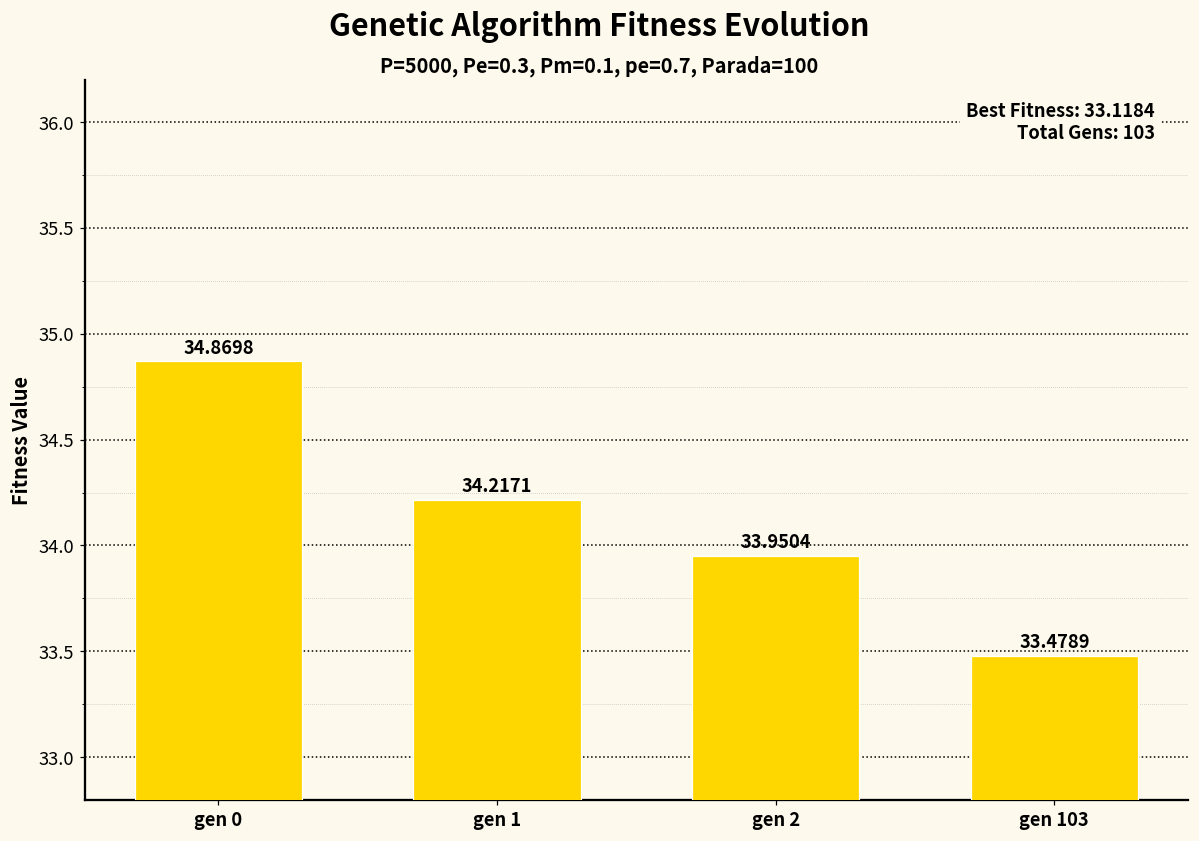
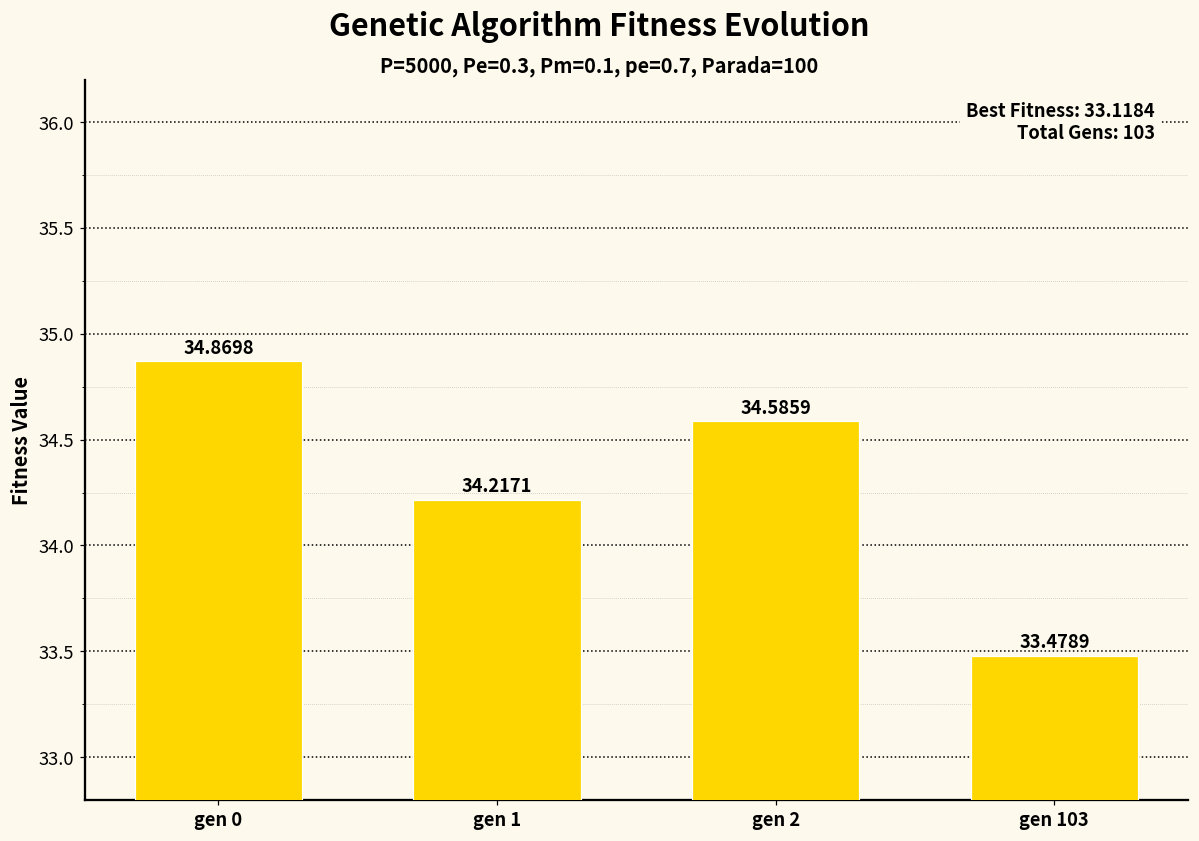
gen 2: 33.9504 -> 34.5859
